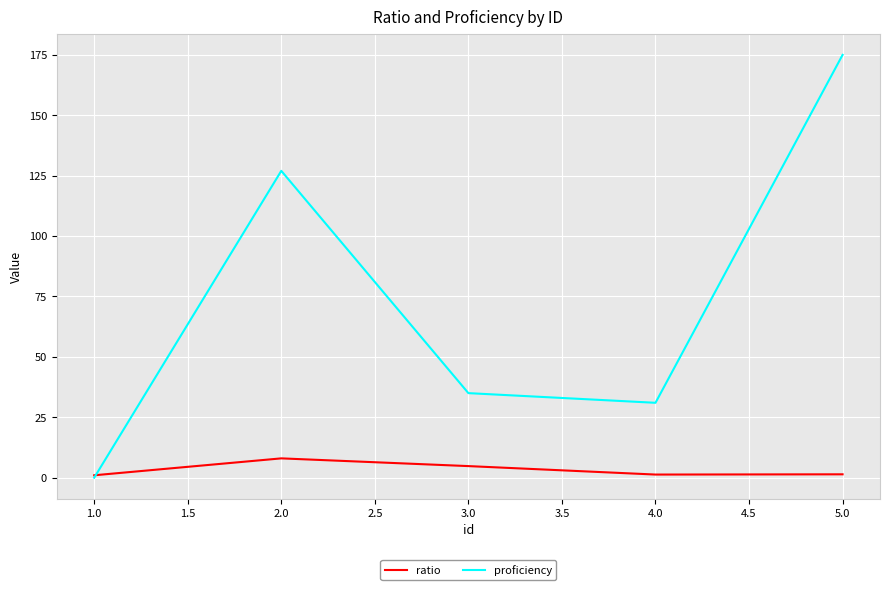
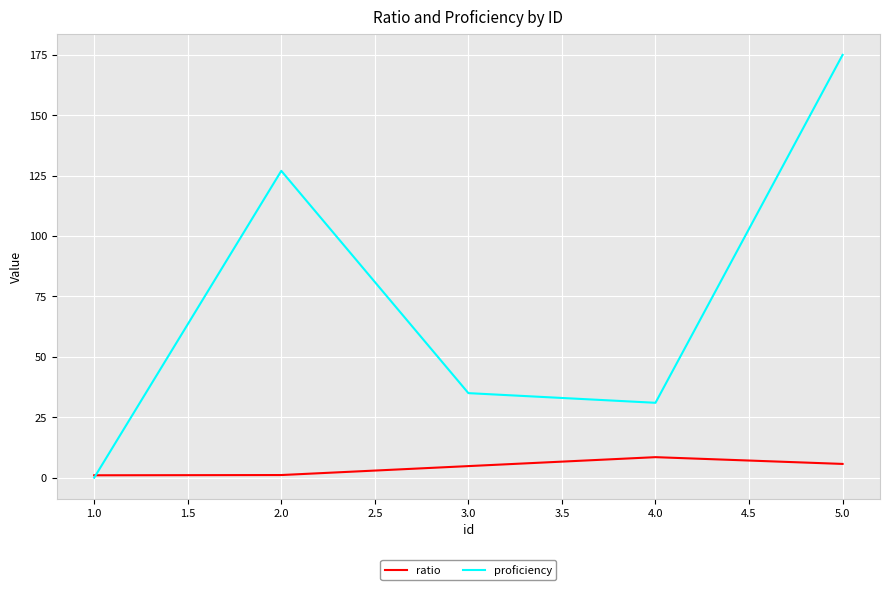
ratio, 2.0: 8 -> 1
ratio, 4.0: 1 -> 9
ratio, 5.0: 1 -> 6
